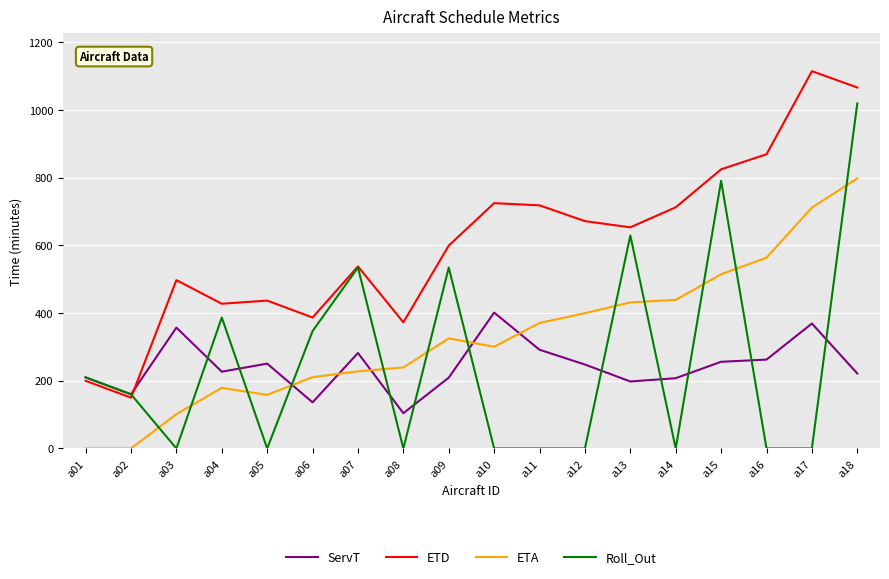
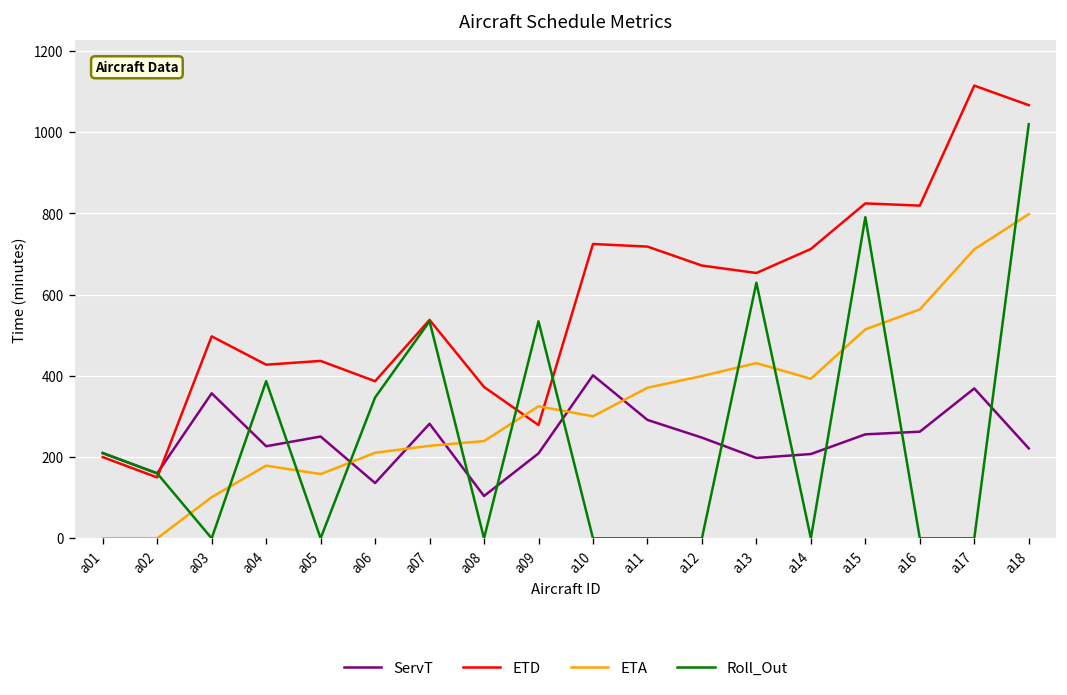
ETD, a09: 600 -> 280
ETA, a14: 440 -> 390
ETD, a16: 870 -> 820
